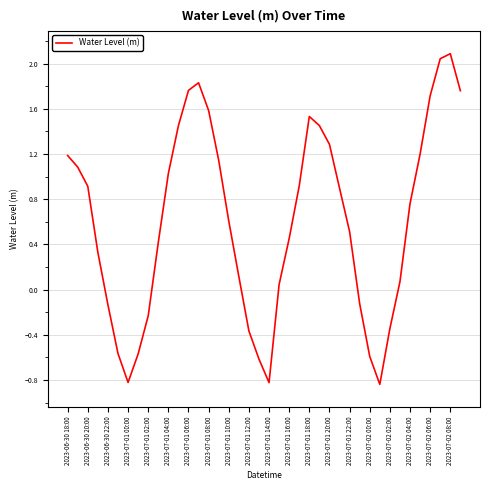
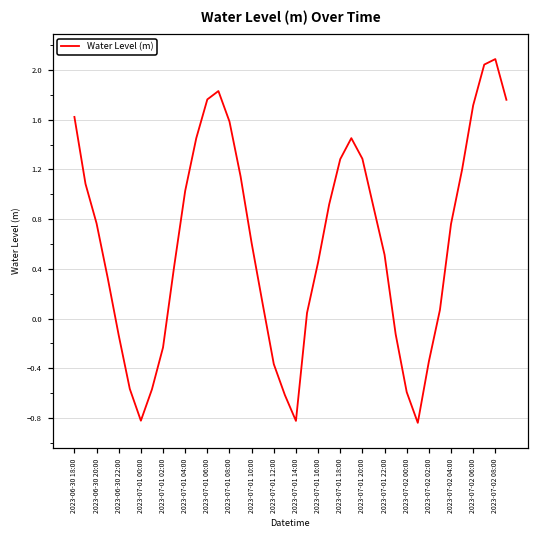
2023-06-30 18:00: 1.19 -> 1.62
2023-06-30 20:00: 0.91 -> 0.77
2023-07-01 18:00: 1.53 -> 1.28
